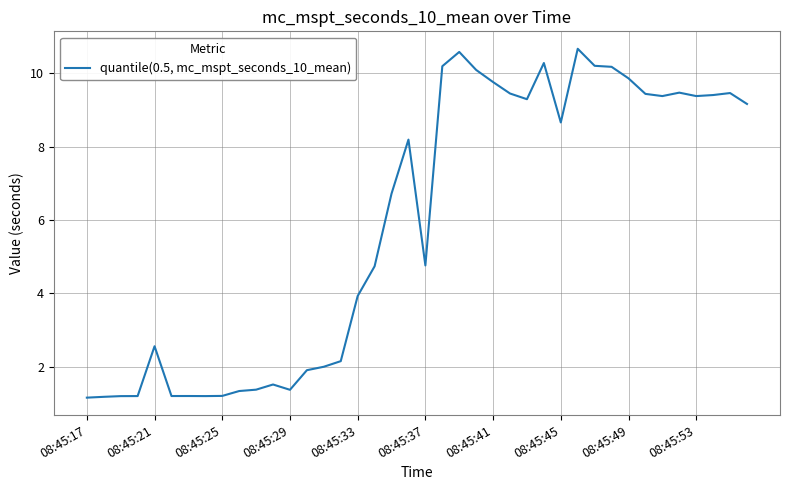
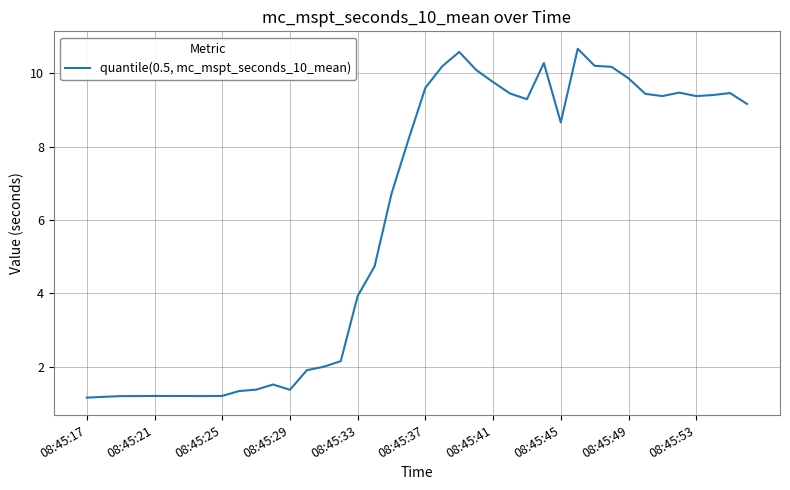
08:45:21: 2.6 -> 1.2
08:45:37: 4.8 -> 9.6
